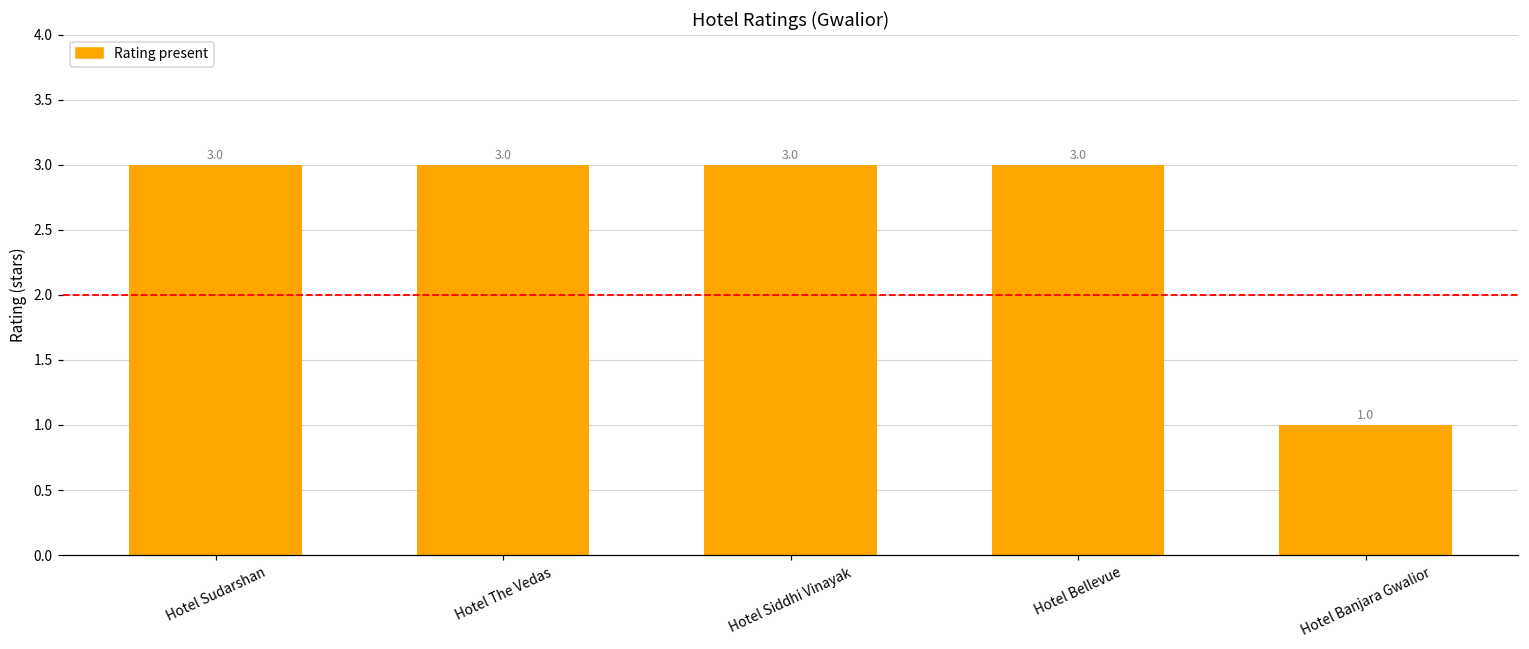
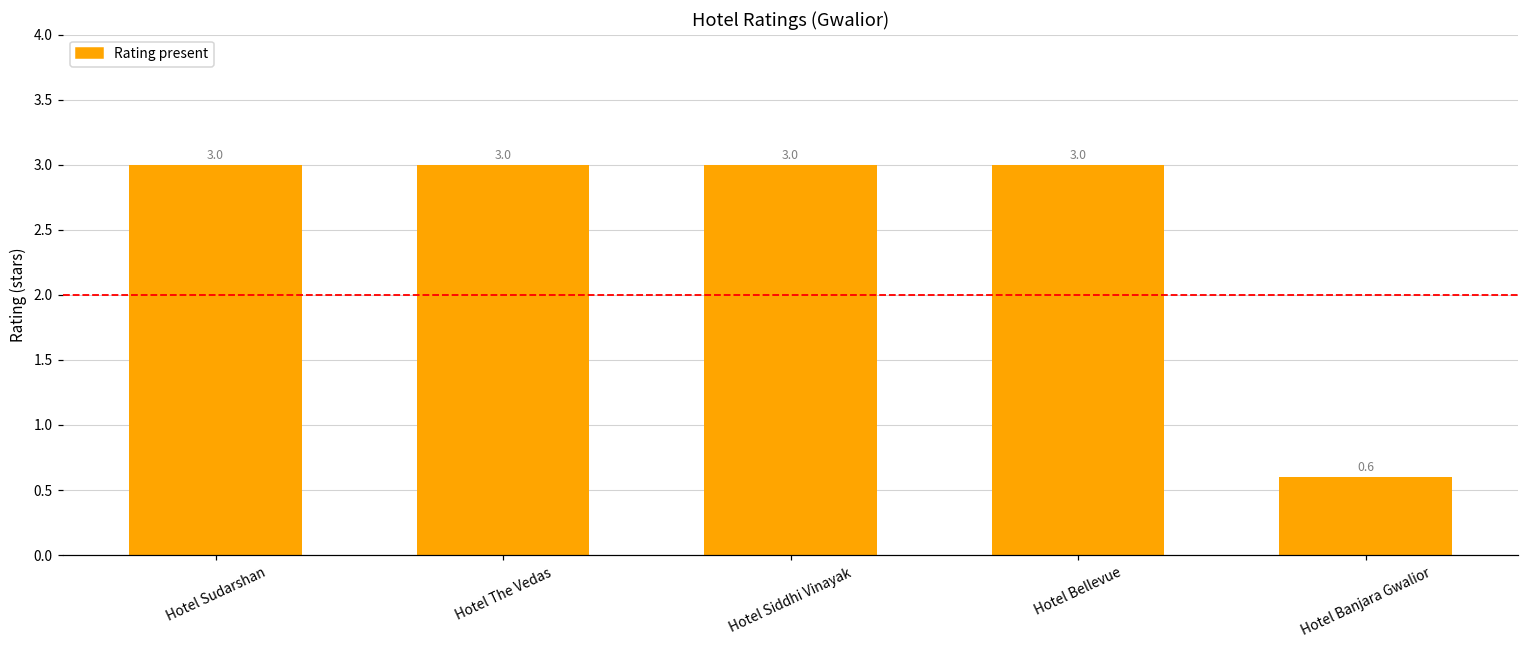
Hotel Banjara Gwalior: 1.0 -> 0.6
